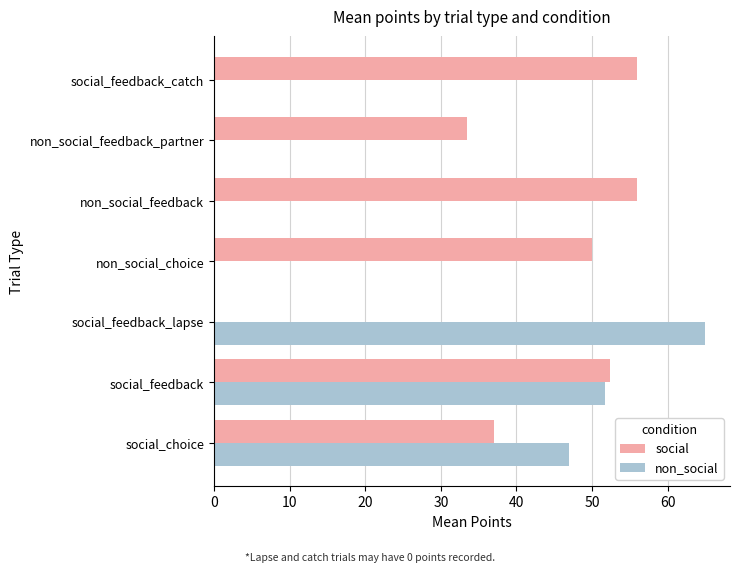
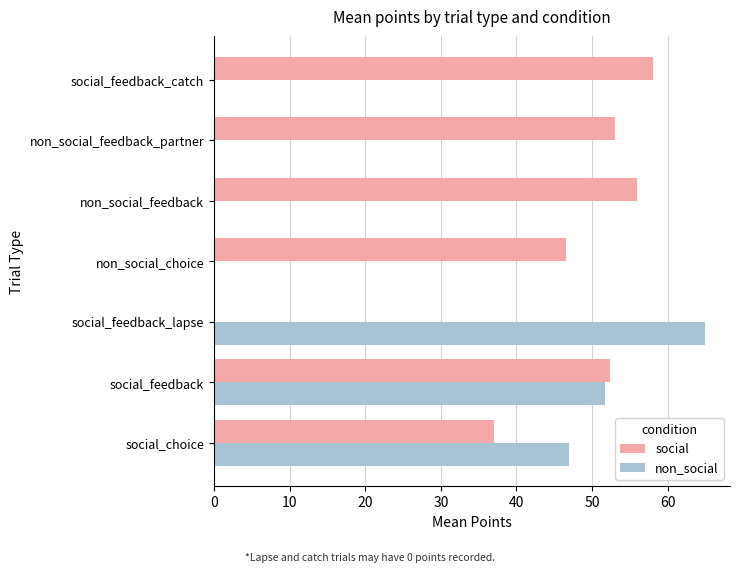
social, social_feedback_catch: 56 -> 58
social, non_social_feedback_partner: 34 -> 53
social, non_social_choice: 50 -> 47
